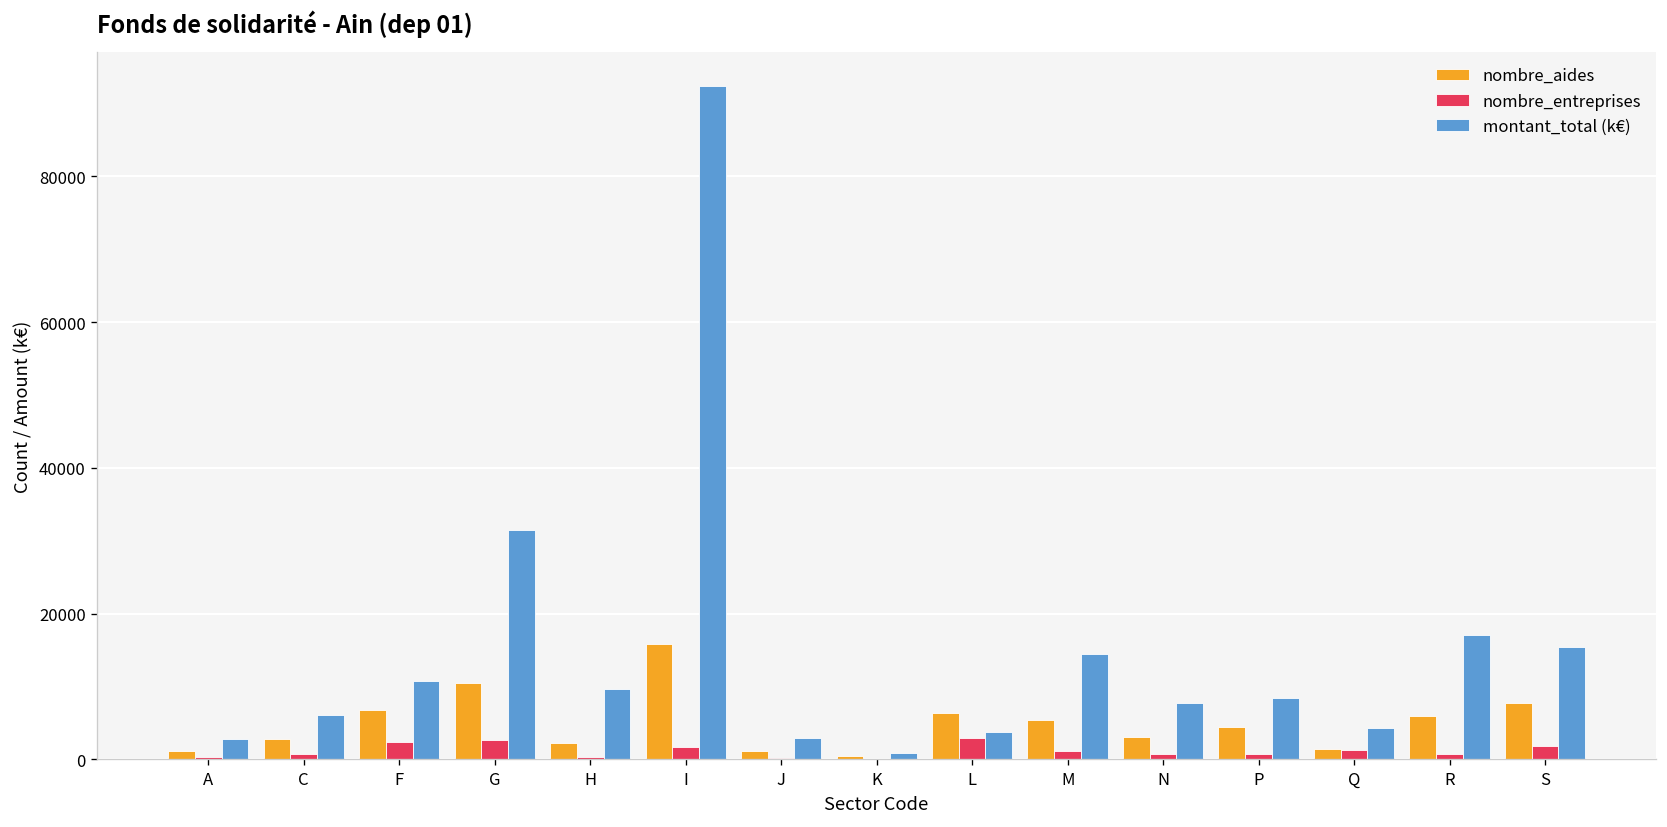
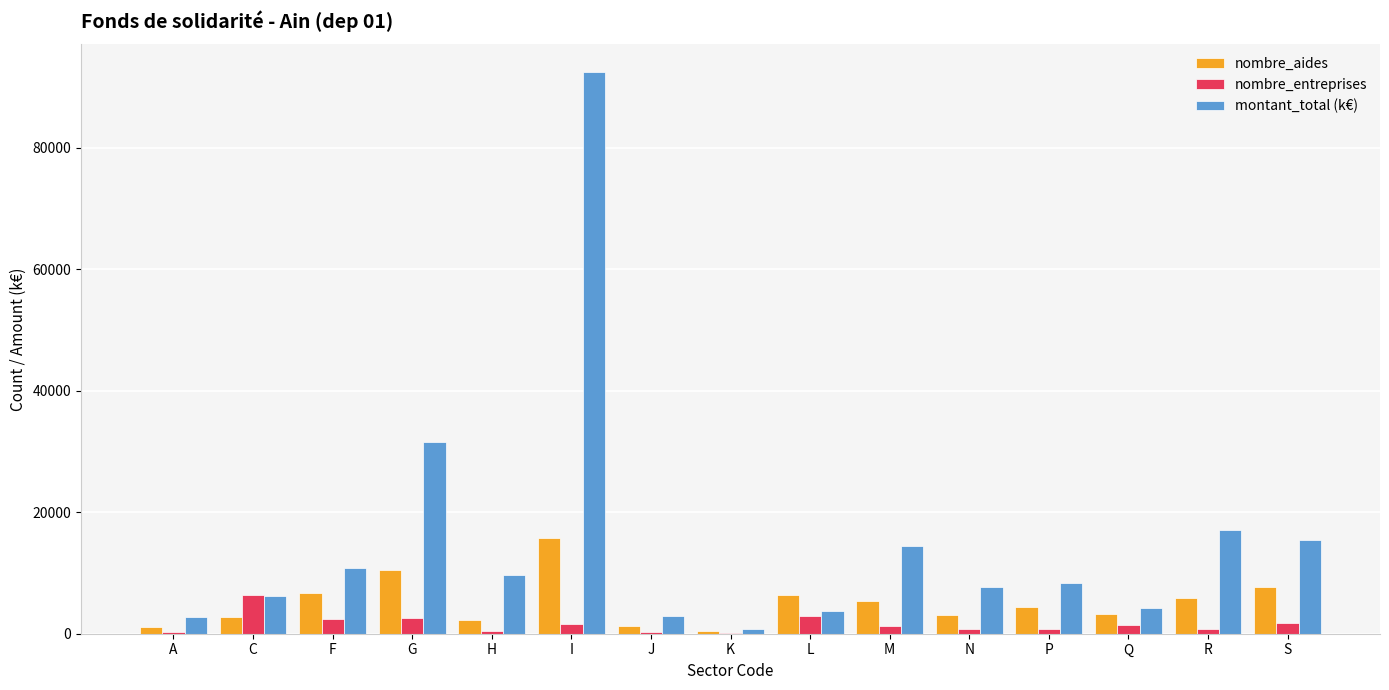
nombre_entreprises, C: 1000 -> 6000
nombre_aides, Q: 1000 -> 3000
